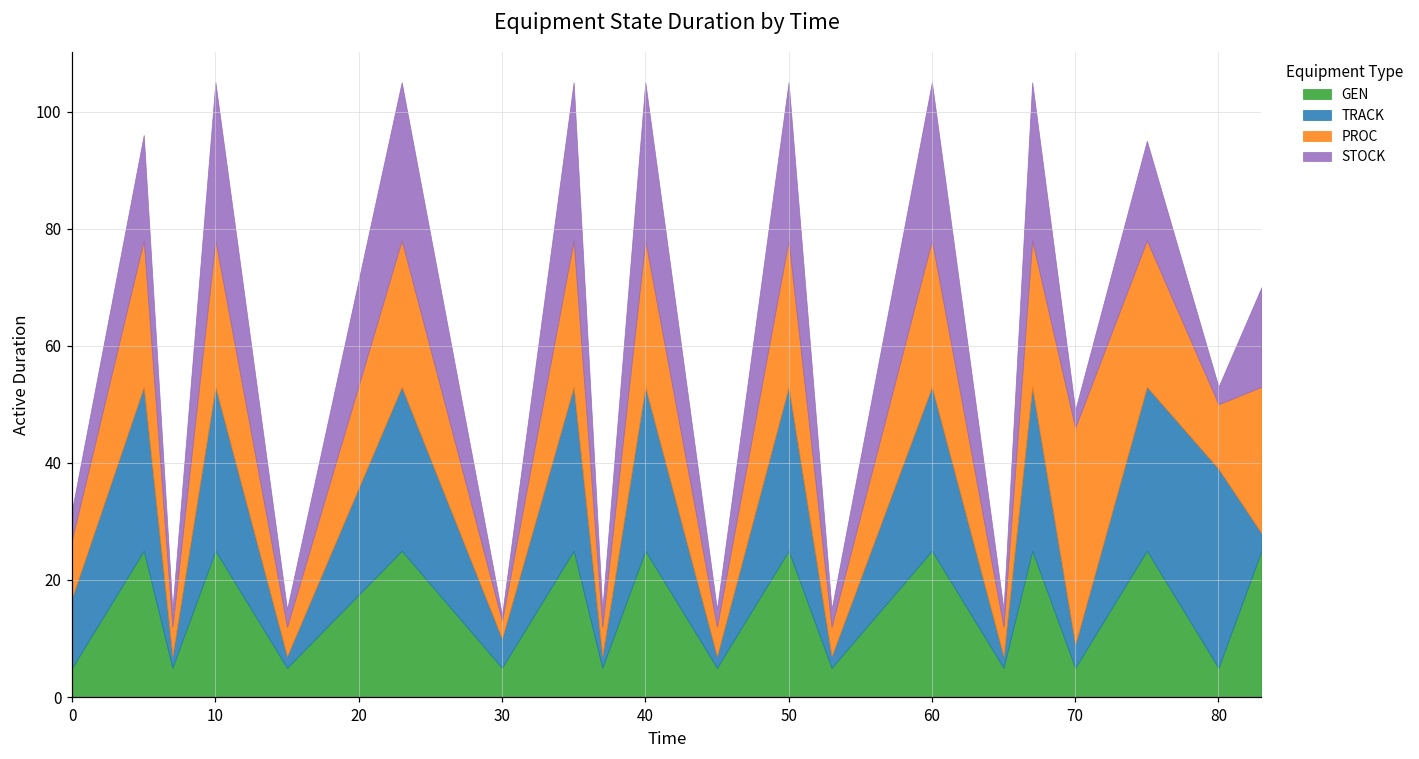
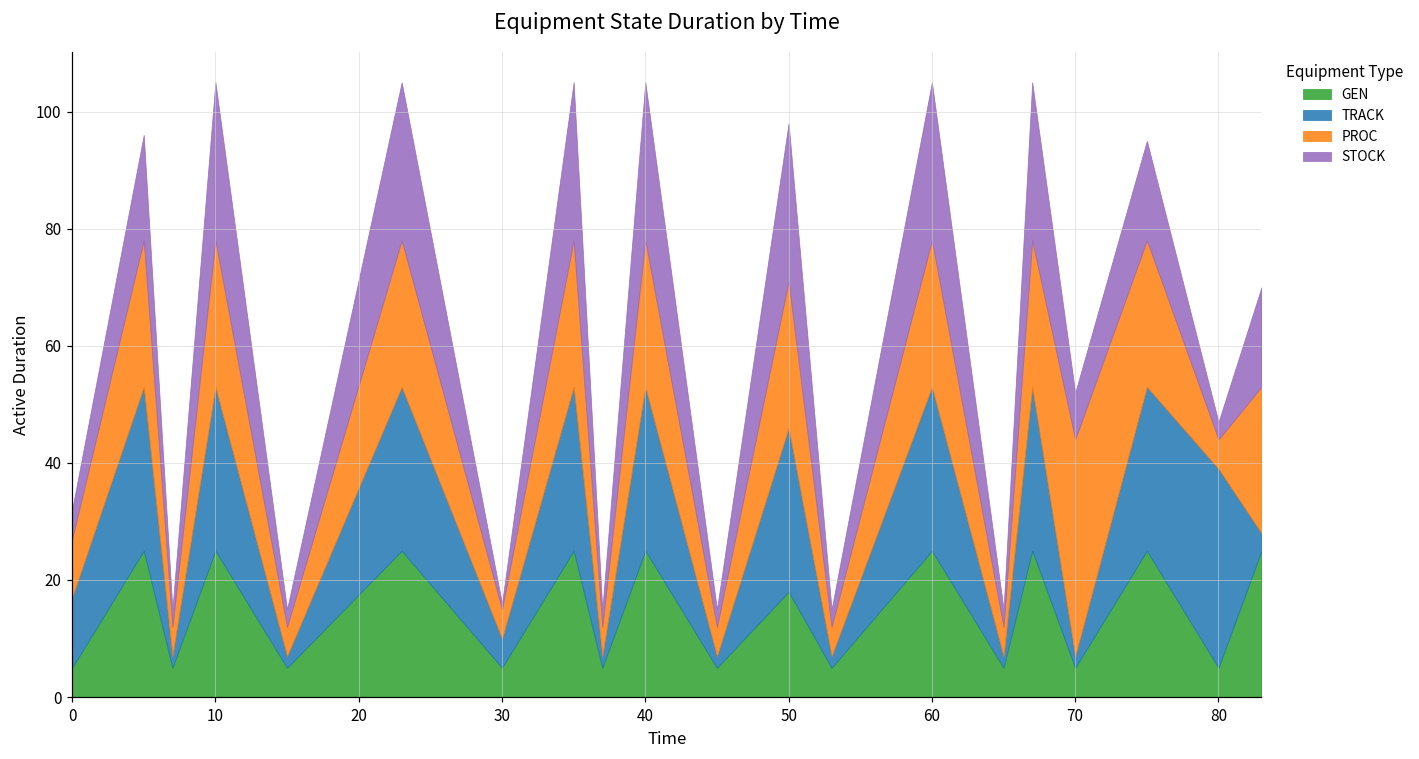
PROC, 30: 3 -> 5
GEN, 50: 25 -> 18
TRACK, 70: 4 -> 2
STOCK, 70: 3 -> 8
PROC, 80: 11 -> 5
